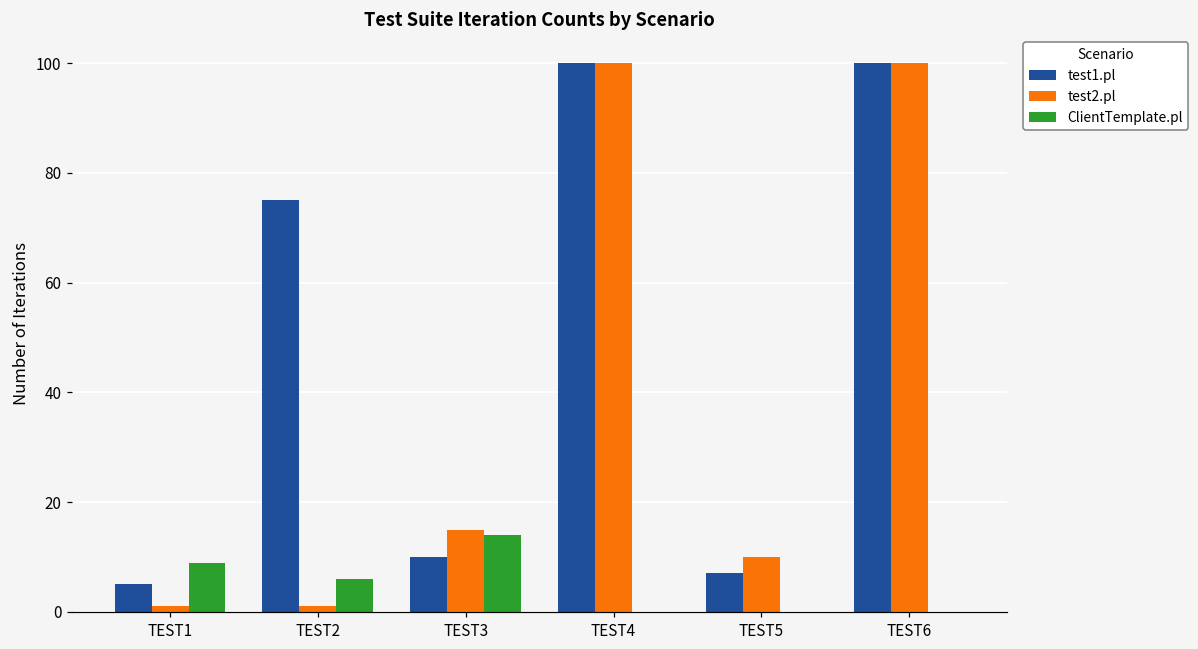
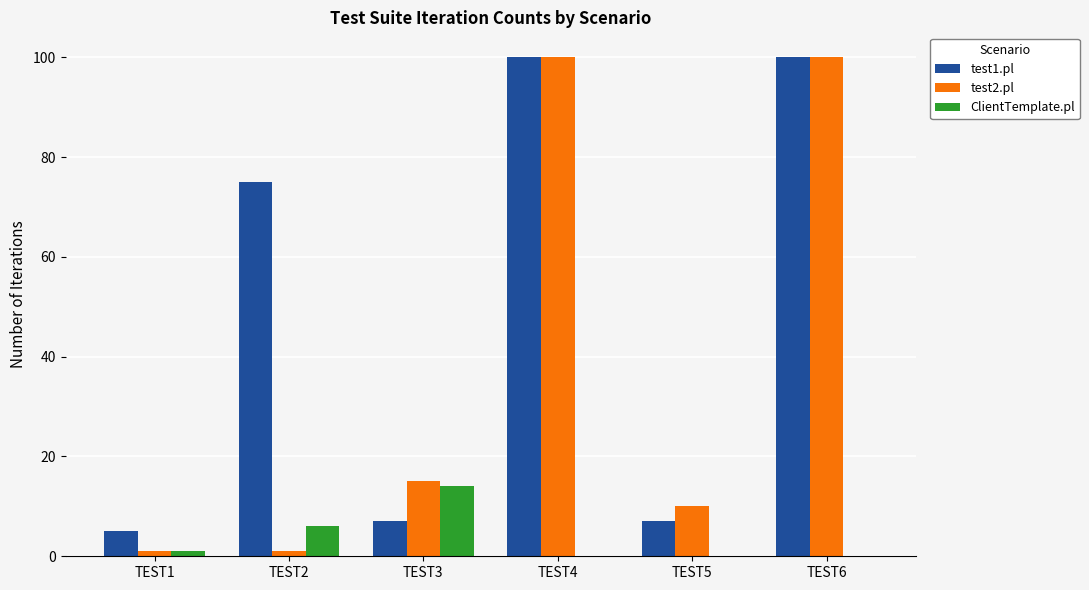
ClientTemplate.pl, TEST1: 9 -> 1
test1.pl, TEST3: 10 -> 7
